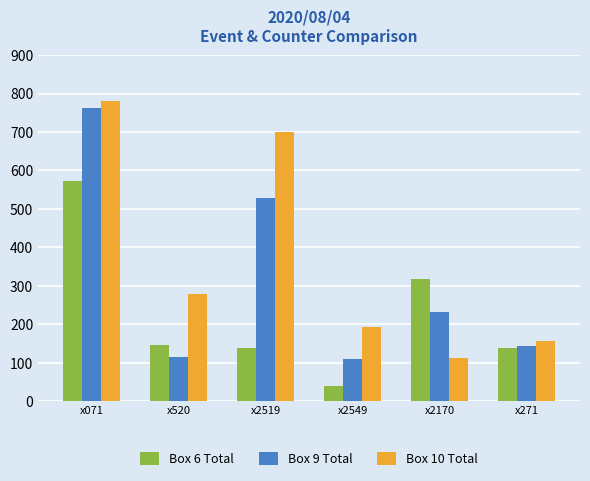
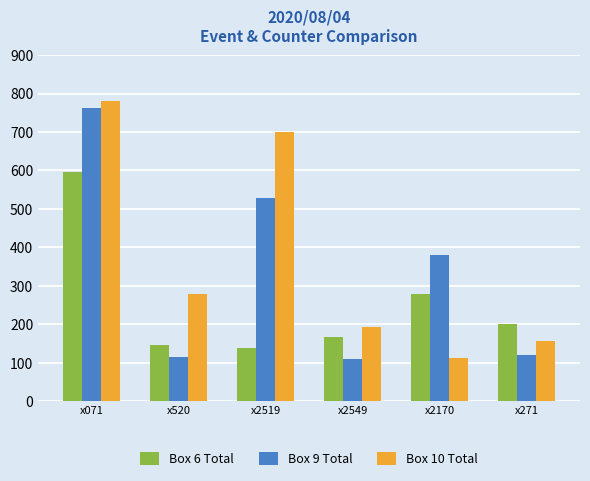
Box 6 Total, x071: 570 -> 600
Box 6 Total, x2549: 40 -> 170
Box 6 Total, x2170: 320 -> 280
Box 9 Total, x2170: 230 -> 380
Box 6 Total, x271: 140 -> 200
Box 9 Total, x271: 140 -> 120
